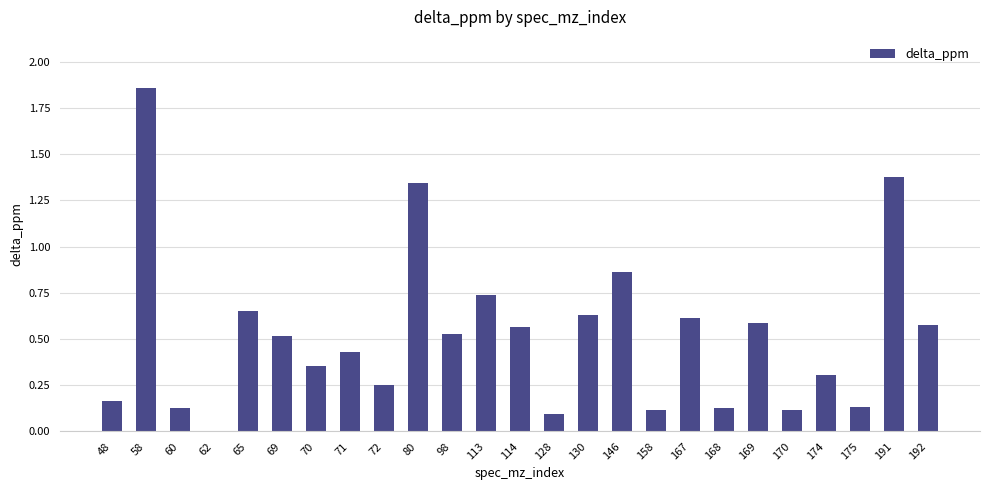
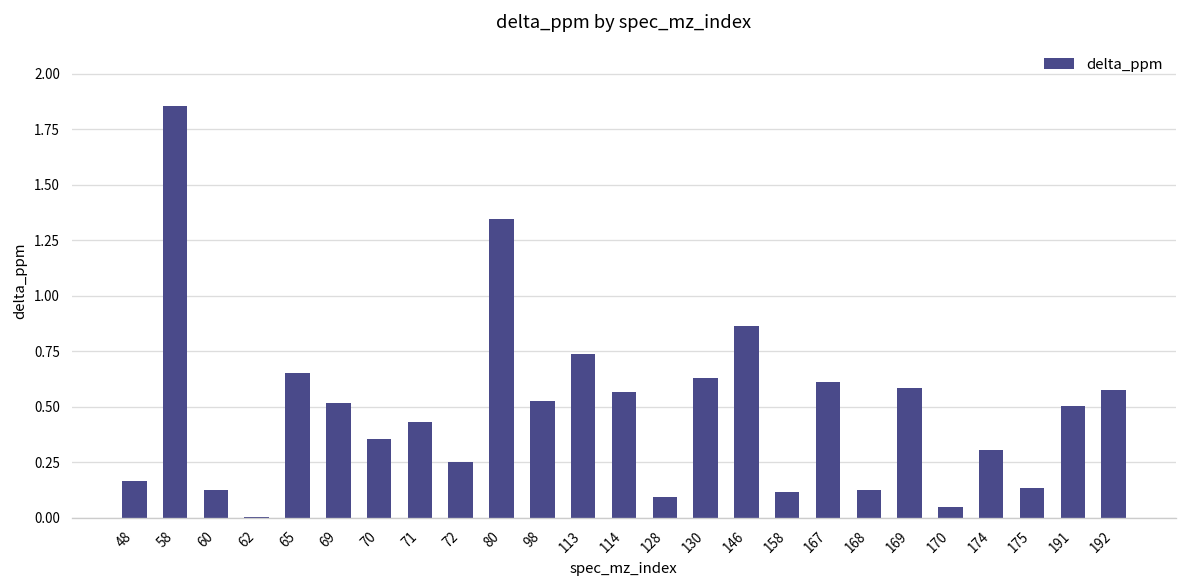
170: 0.12 -> 0.05
191: 1.37 -> 0.51
